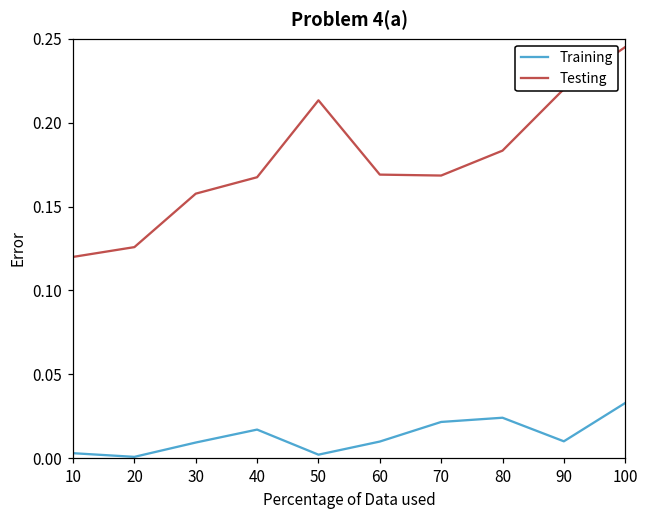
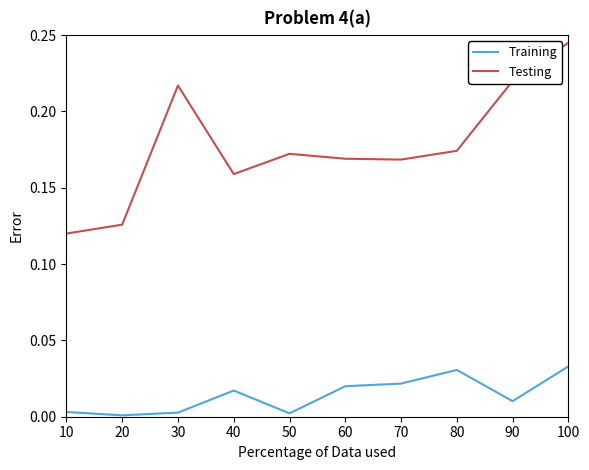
Training, 30: 0.009 -> 0.003
Testing, 30: 0.158 -> 0.217
Testing, 40: 0.167 -> 0.159
Testing, 50: 0.213 -> 0.172
Training, 60: 0.010 -> 0.020
Training, 80: 0.024 -> 0.031
Testing, 80: 0.183 -> 0.174
